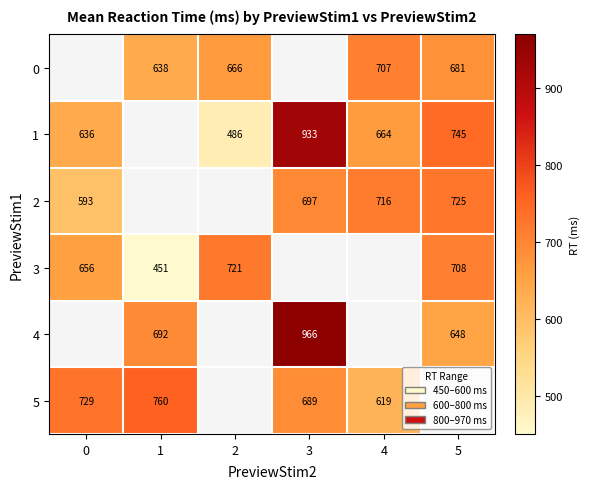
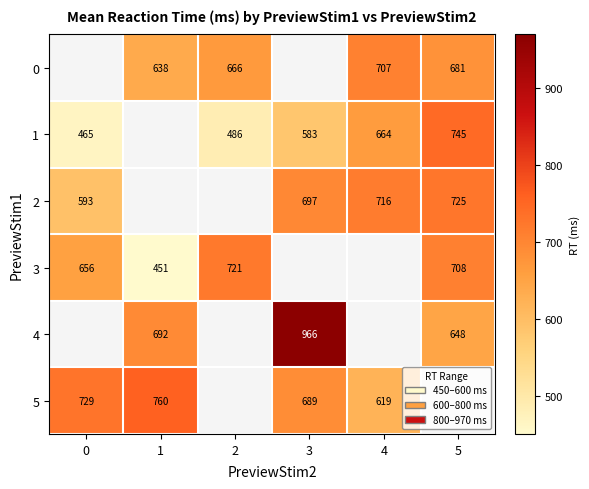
1, 0: 636 -> 465
1, 3: 933 -> 583
